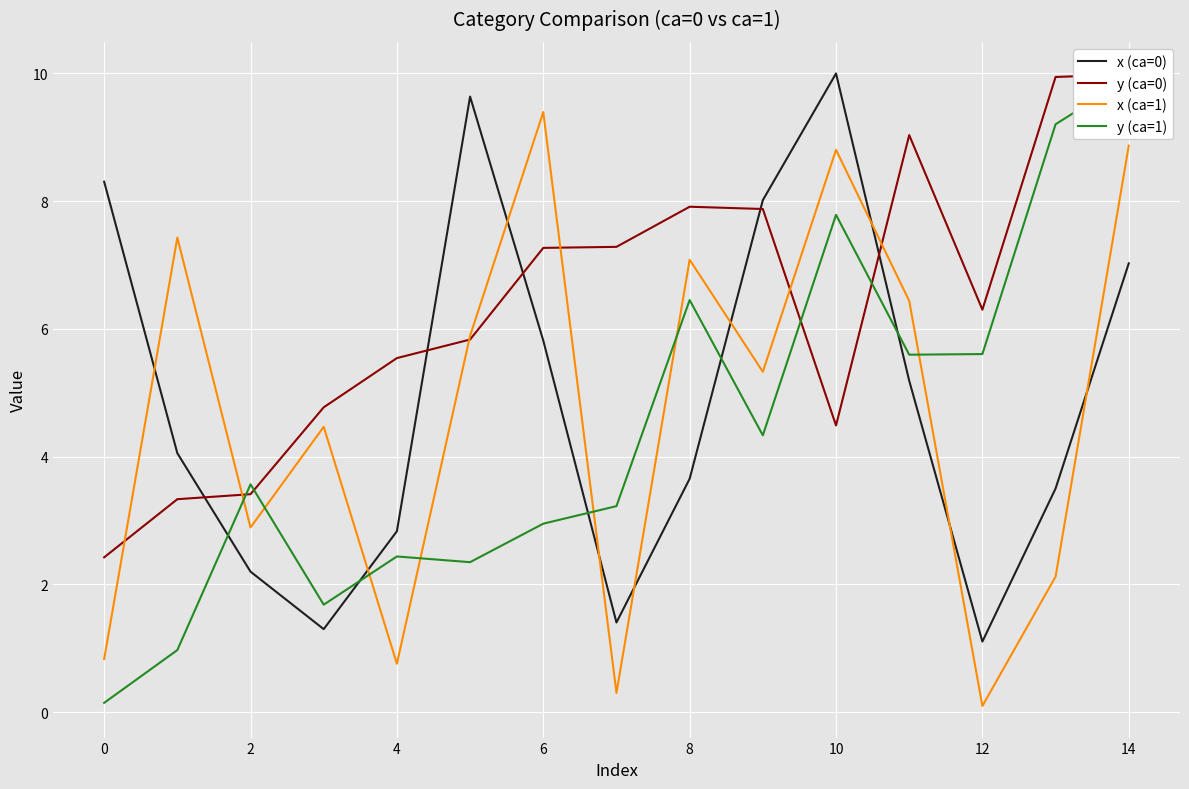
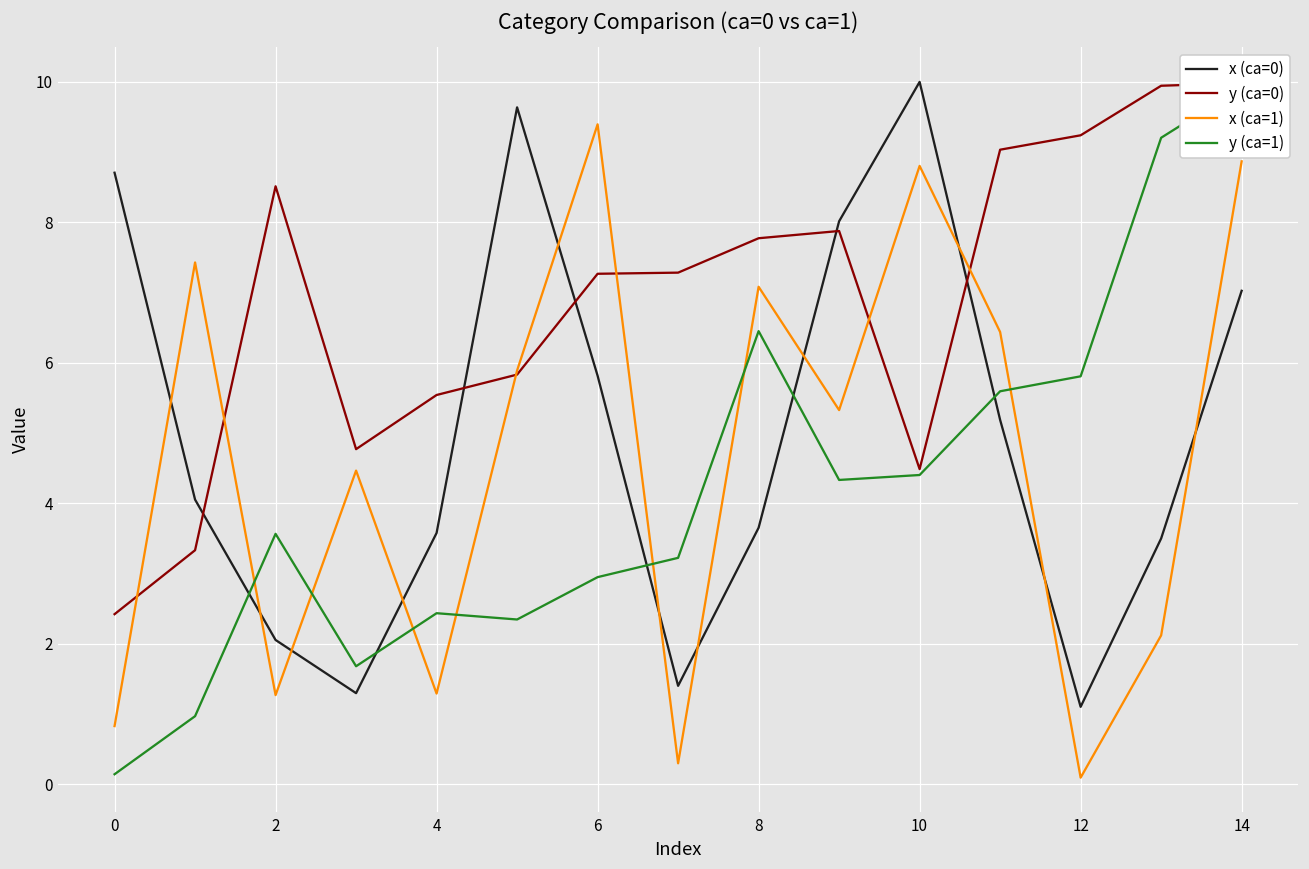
x (ca=0), 0: 8.3 -> 8.7
x (ca=0), 2: 2.2 -> 2.1
y (ca=0), 2: 3.4 -> 8.5
x (ca=1), 2: 2.9 -> 1.3
x (ca=0), 4: 2.8 -> 3.6
x (ca=1), 4: 0.8 -> 1.3
y (ca=0), 8: 7.9 -> 7.8
y (ca=1), 10: 7.8 -> 4.4
y (ca=0), 12: 6.3 -> 9.2
y (ca=1), 12: 5.6 -> 5.8
